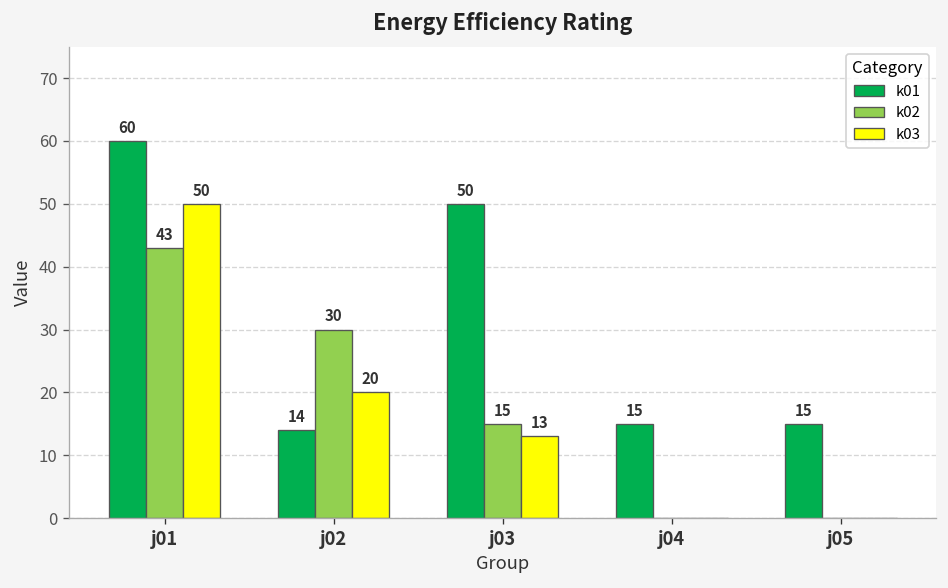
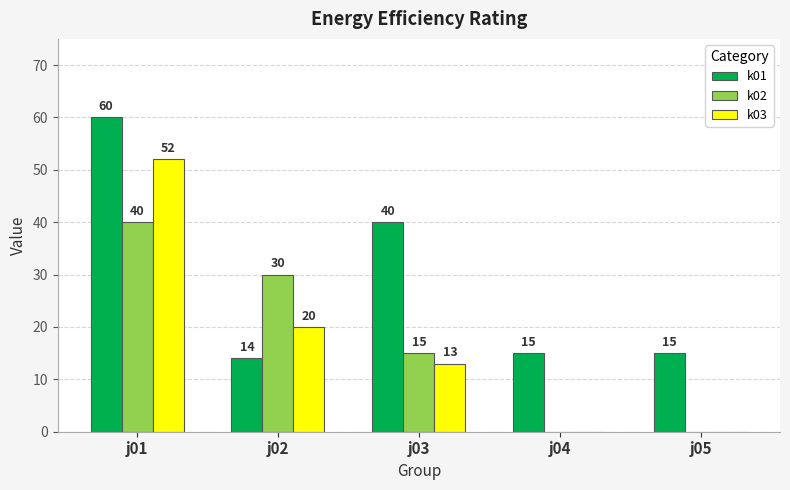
k02, j01: 43 -> 40
k03, j01: 50 -> 52
k01, j03: 50 -> 40
